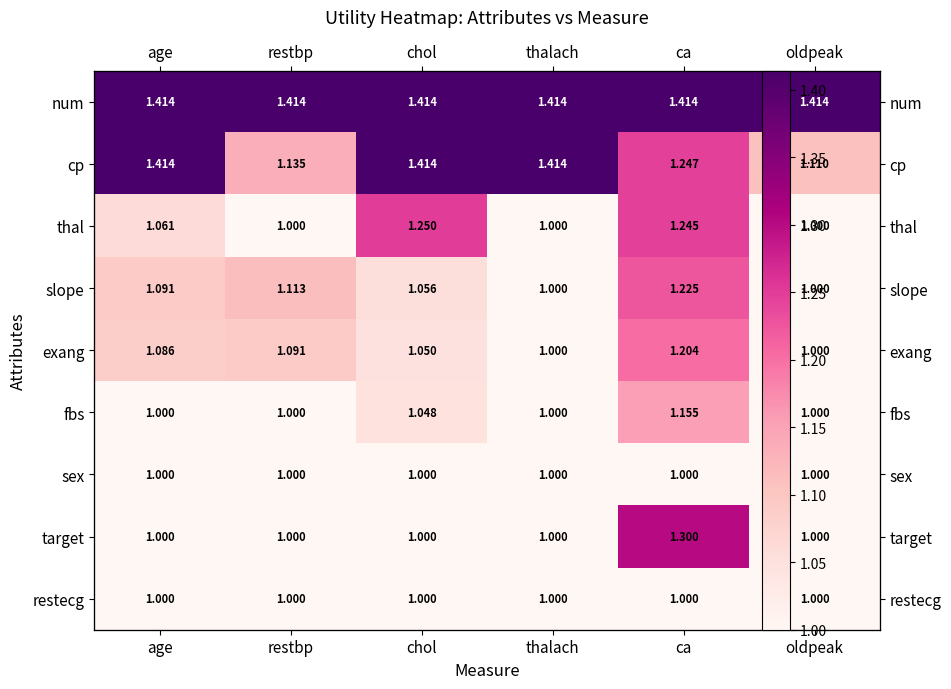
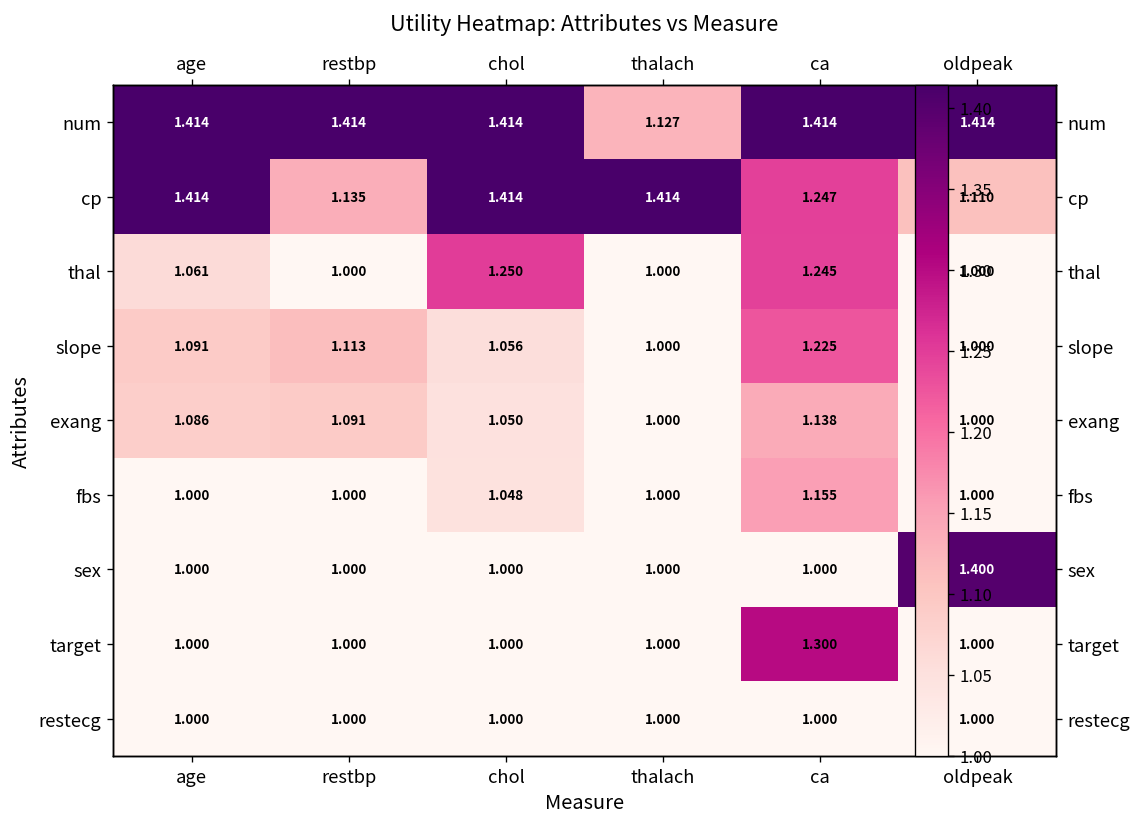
num, thalach: 1.414 -> 1.127
exang, ca: 1.204 -> 1.138
sex, oldpeak: 1.000 -> 1.400
